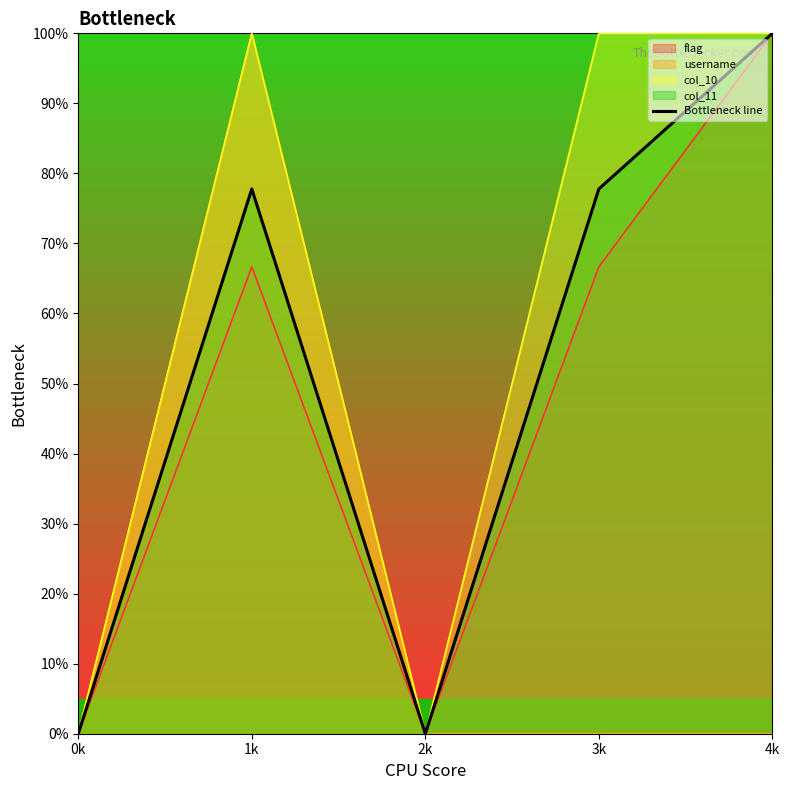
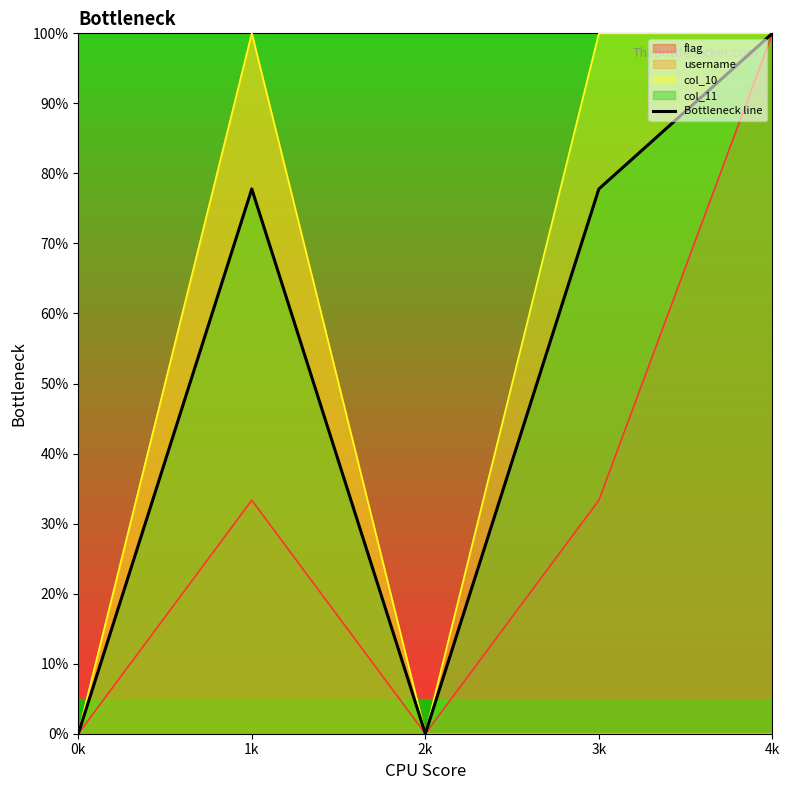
flag, 1k: 67% -> 33%
flag, 3k: 67% -> 33%
